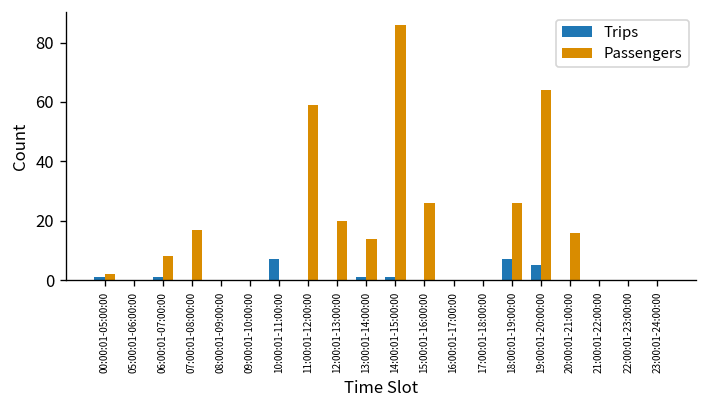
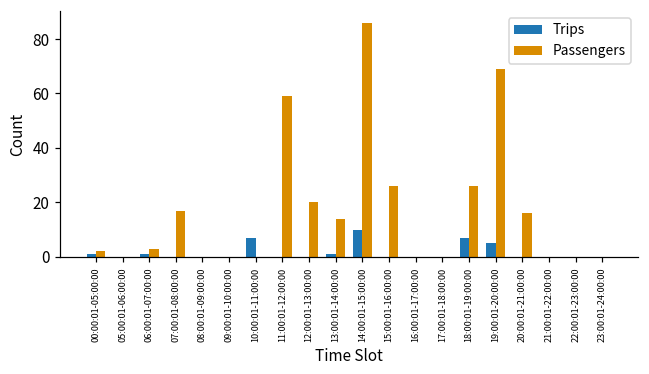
Passengers, 06:00:01-07:00:00: 8 -> 3
Trips, 14:00:01-15:00:00: 1 -> 10
Passengers, 19:00:01-20:00:00: 64 -> 69
